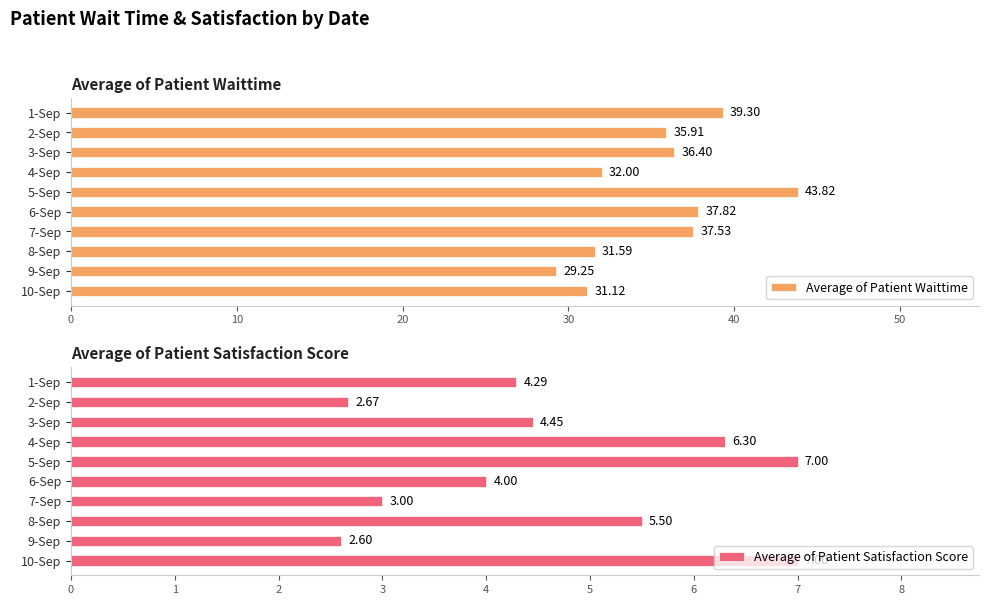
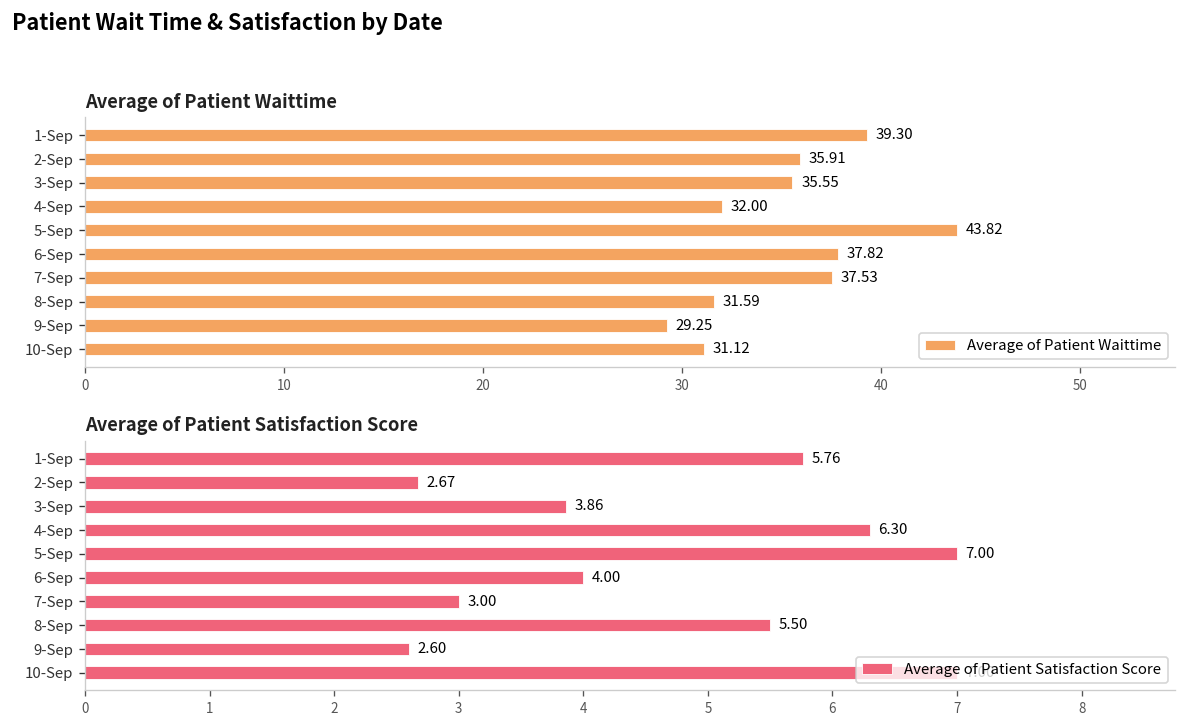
Average of Patient Waittime, 3-Sep: 36.40 -> 35.55
Average of Patient Satisfaction Score, 1-Sep: 4.29 -> 5.76
Average of Patient Satisfaction Score, 3-Sep: 4.45 -> 3.86
